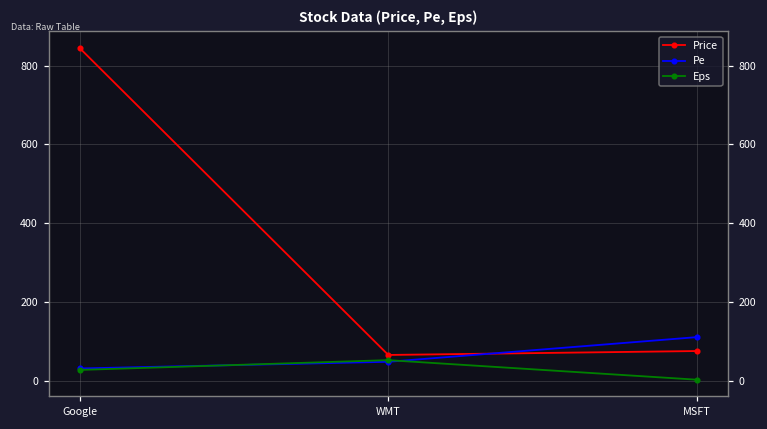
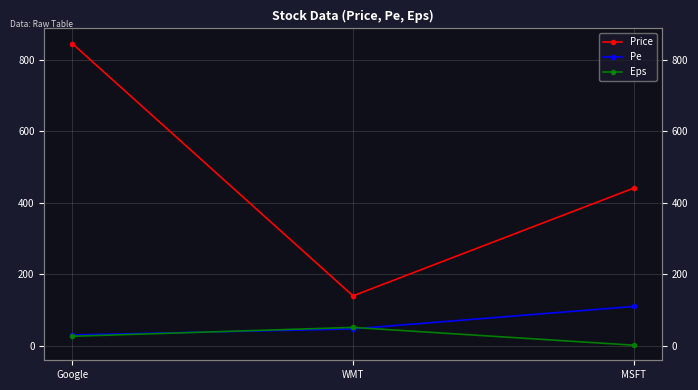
Price, WMT: 70 -> 140
Price, MSFT: 80 -> 440
